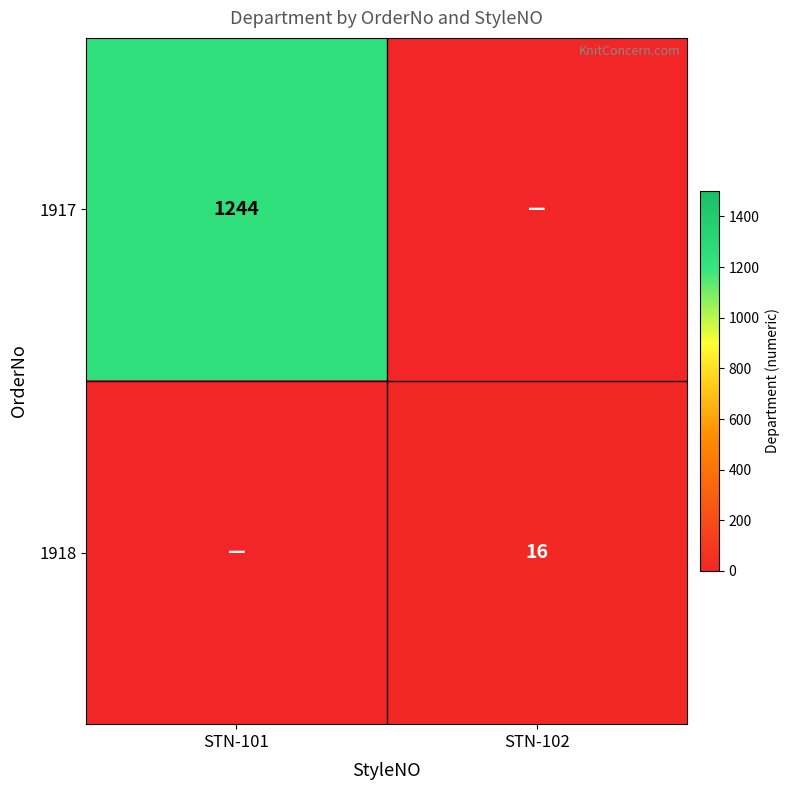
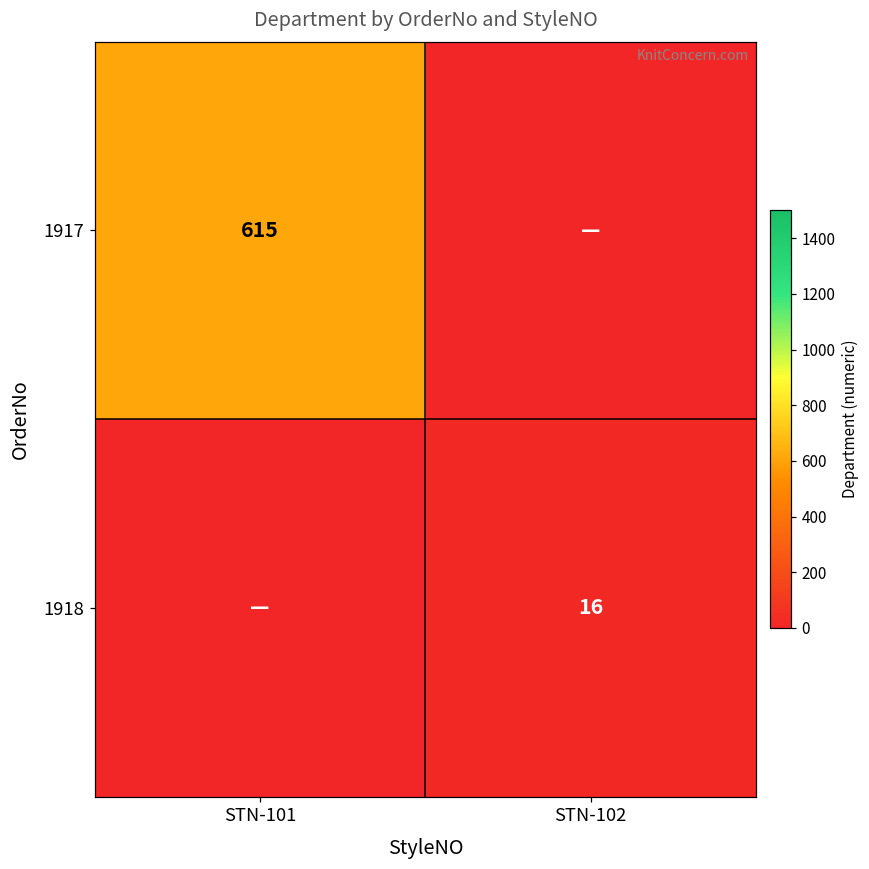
1917, STN-101: 1244 -> 615
